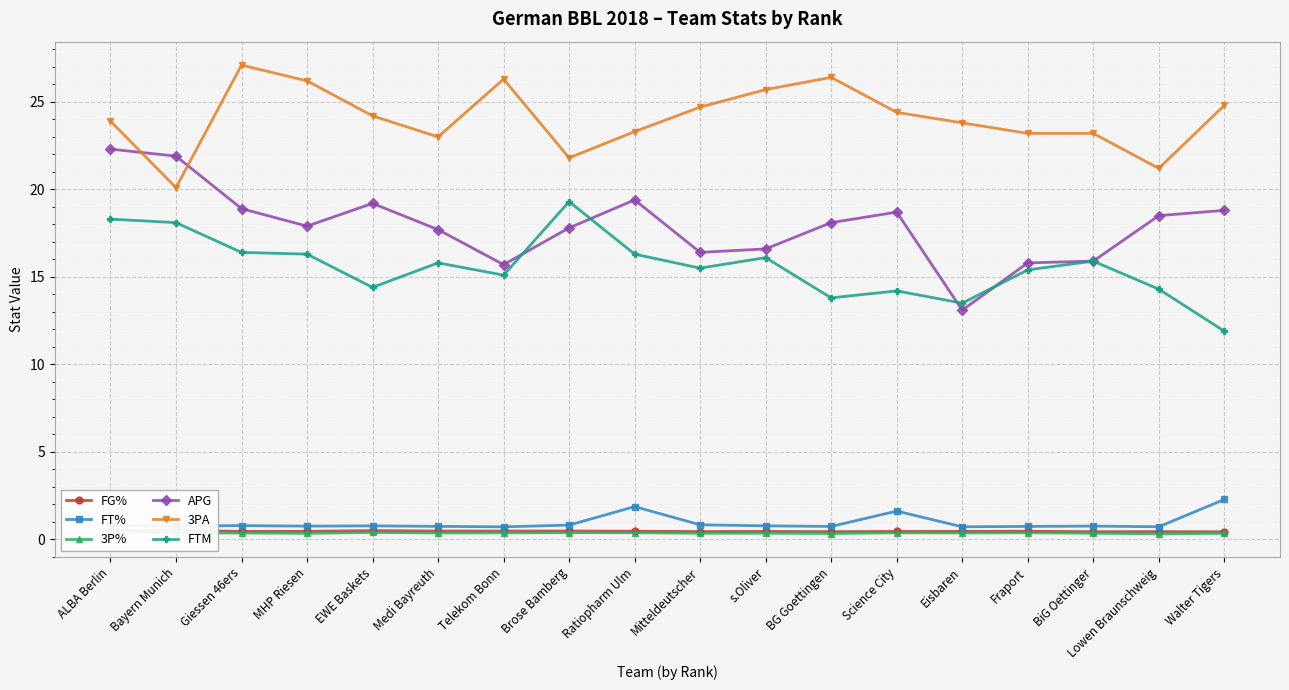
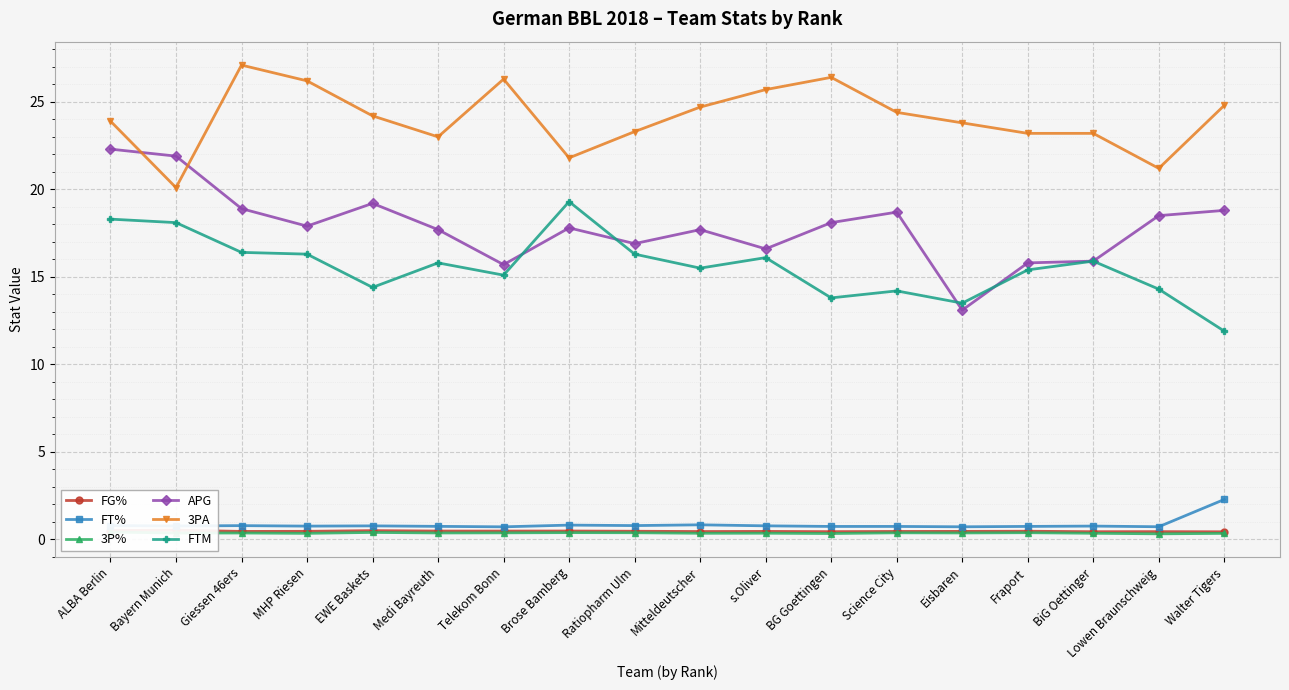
FT%, Ratiopharm Ulm: 1.9 -> 0.8
APG, Ratiopharm Ulm: 19.4 -> 16.9
APG, Mitteldeutscher: 16.4 -> 17.7
FT%, Science City: 1.6 -> 0.7
